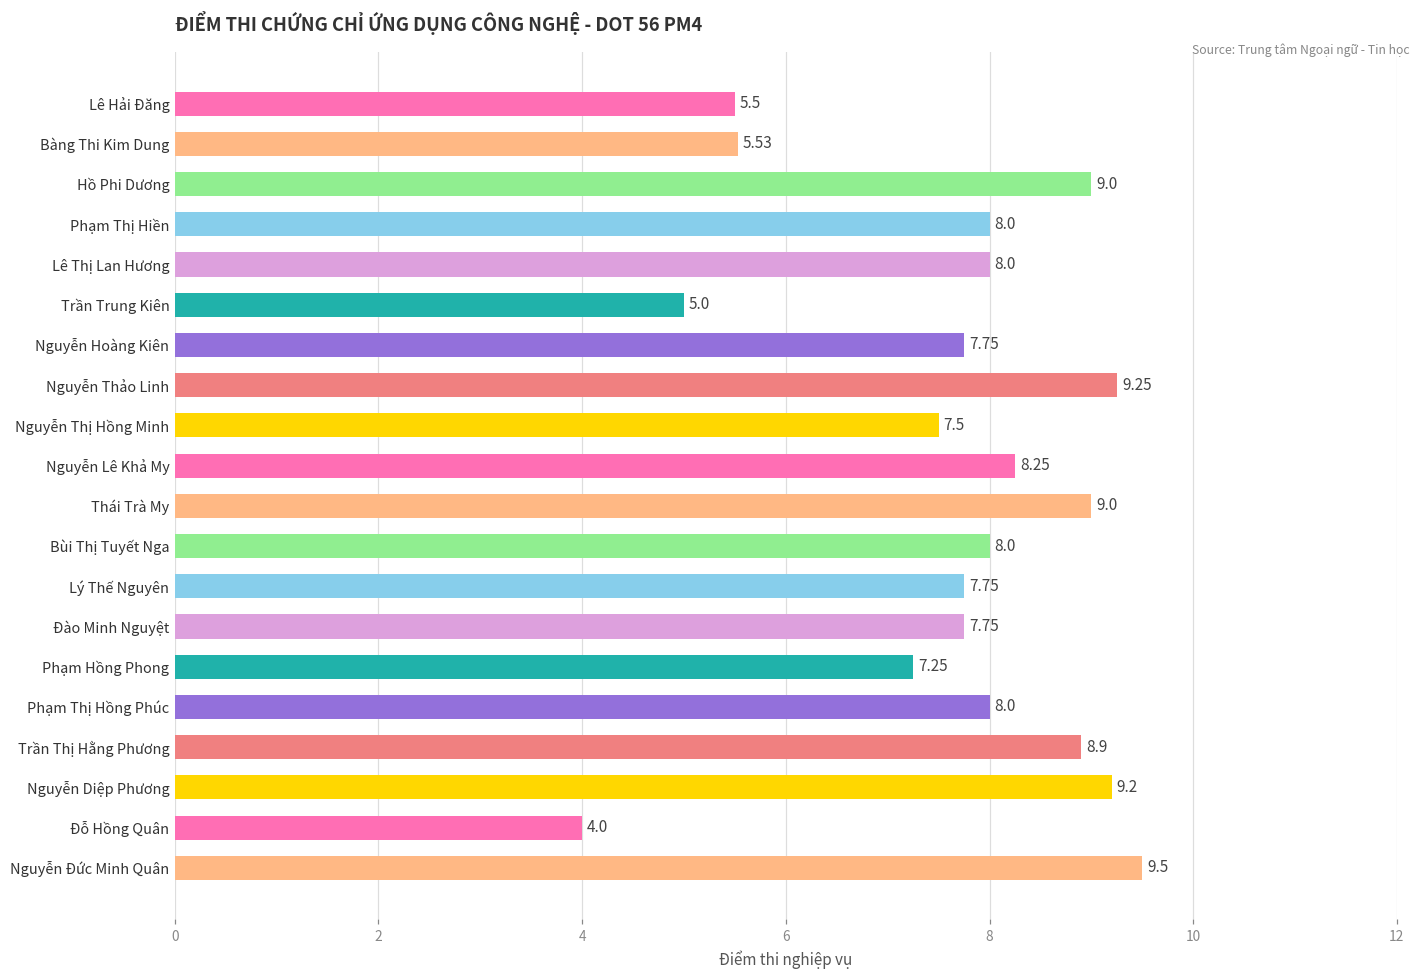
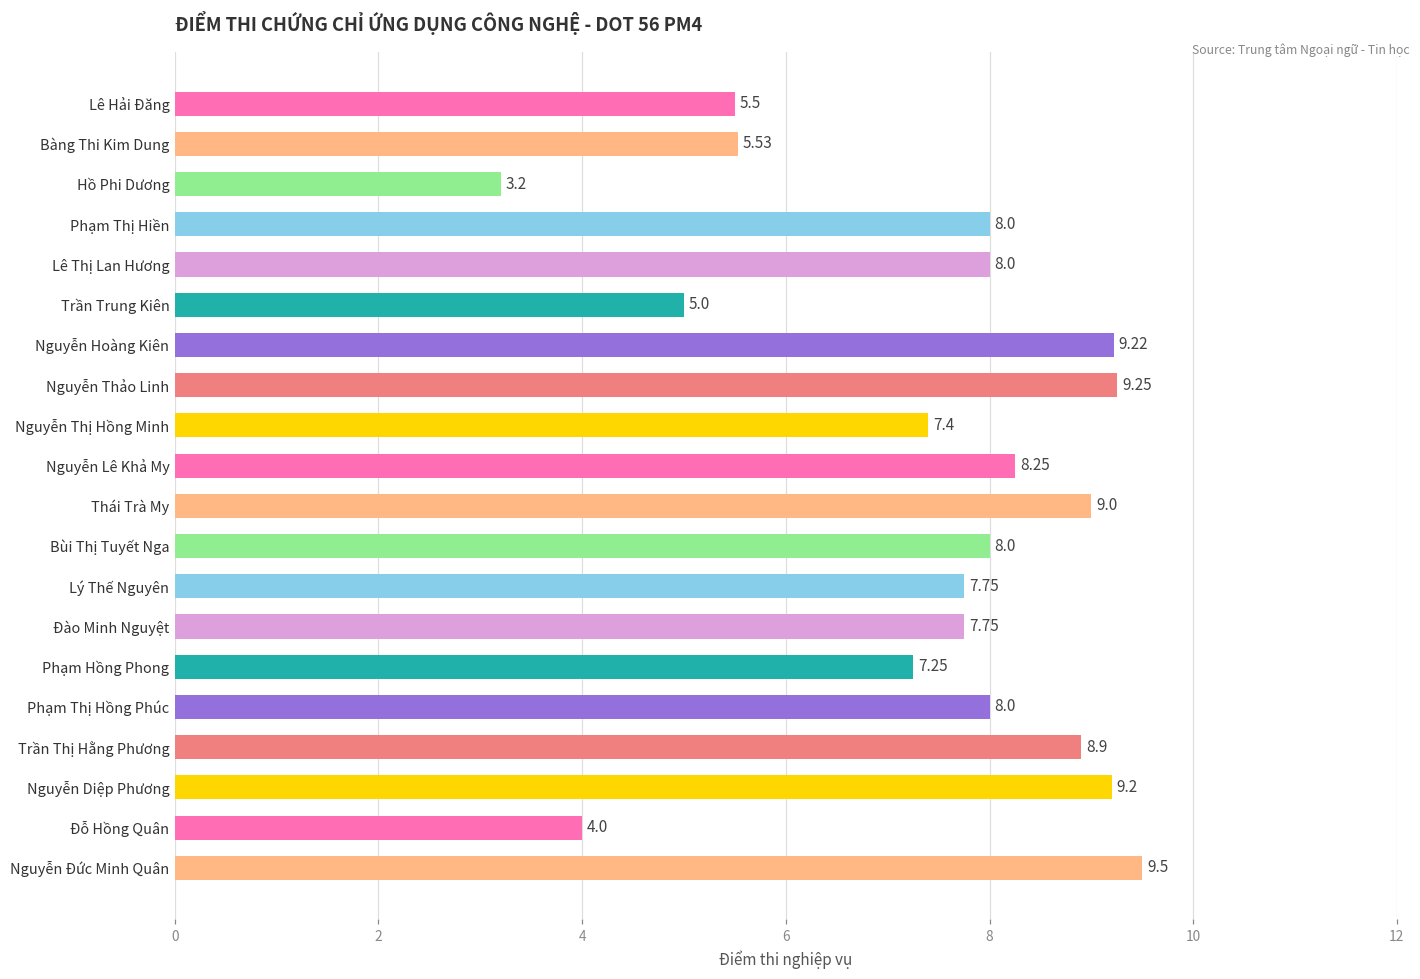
Hồ Phi Dương: 9.0 -> 3.2
Nguyễn Hoàng Kiên: 7.75 -> 9.22
Nguyễn Thị Hồng Minh: 7.5 -> 7.4
